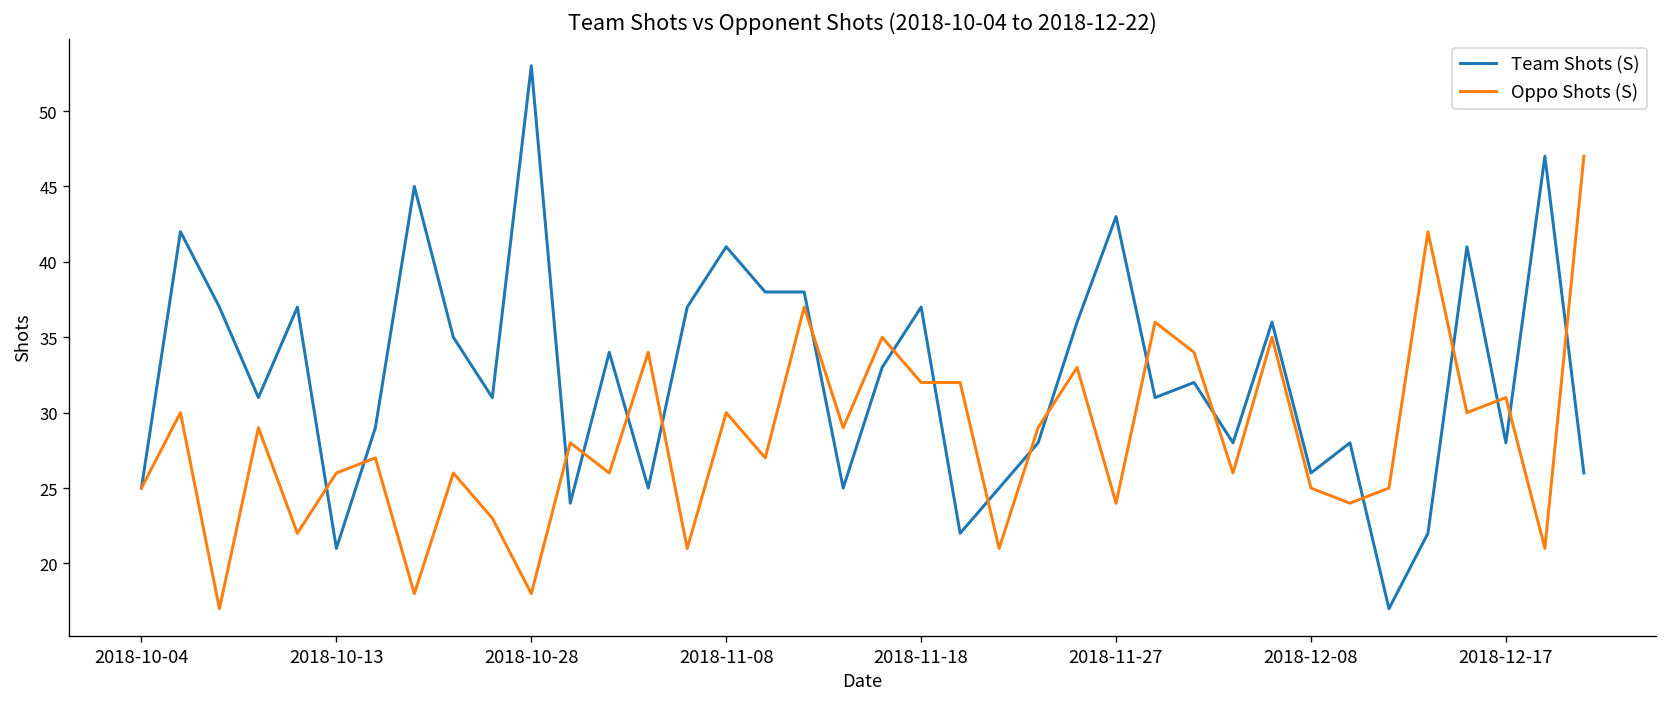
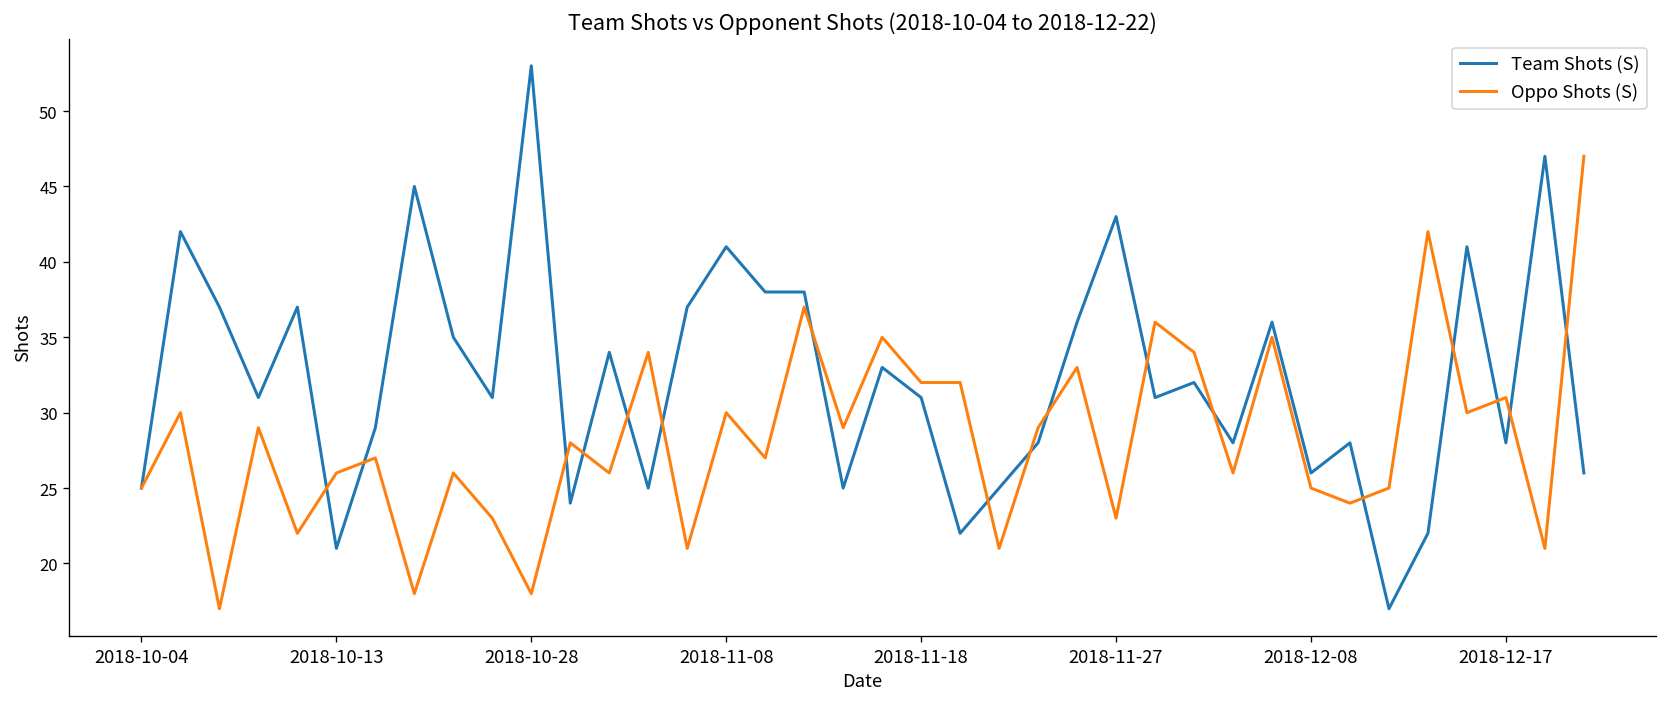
Team Shots (S), 2018-11-18: 37 -> 31
Oppo Shots (S), 2018-11-27: 24 -> 23
